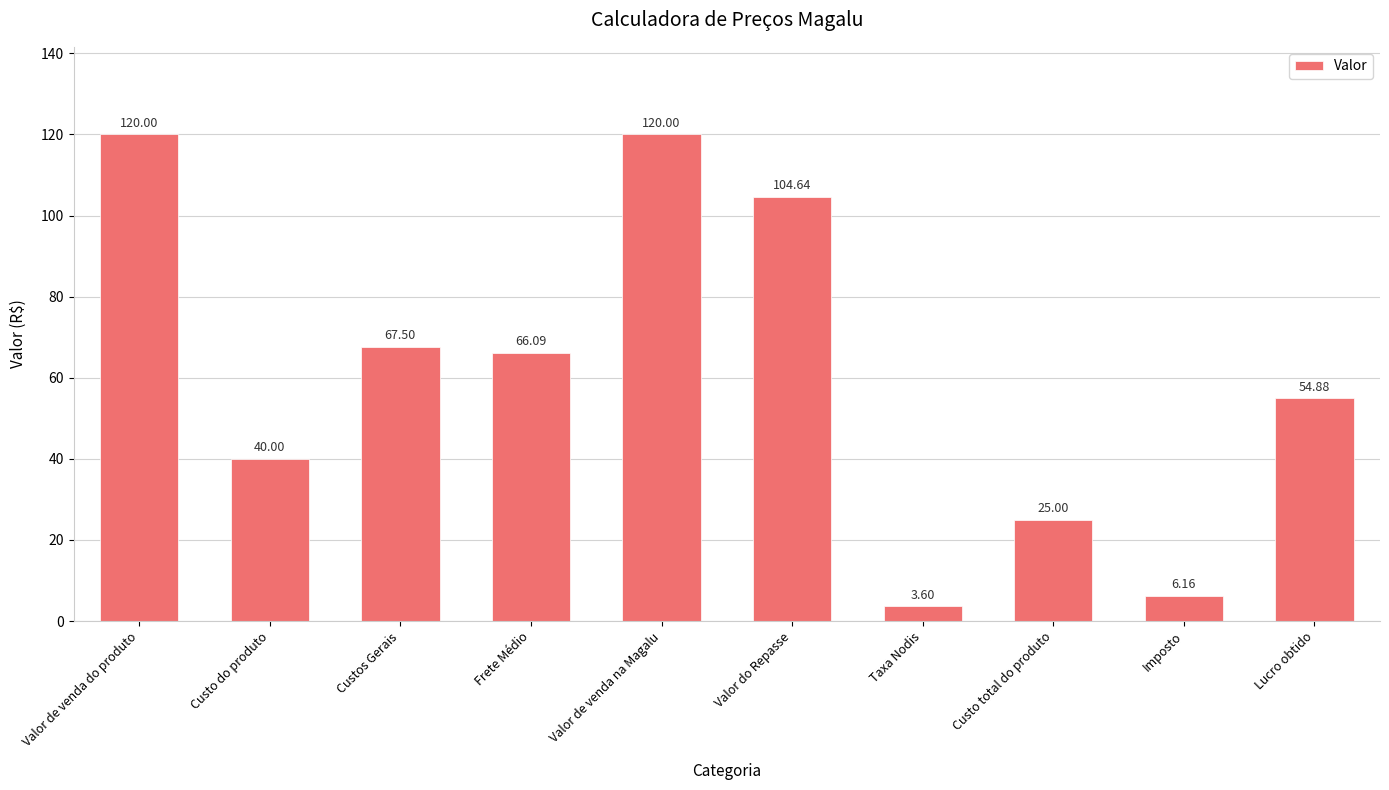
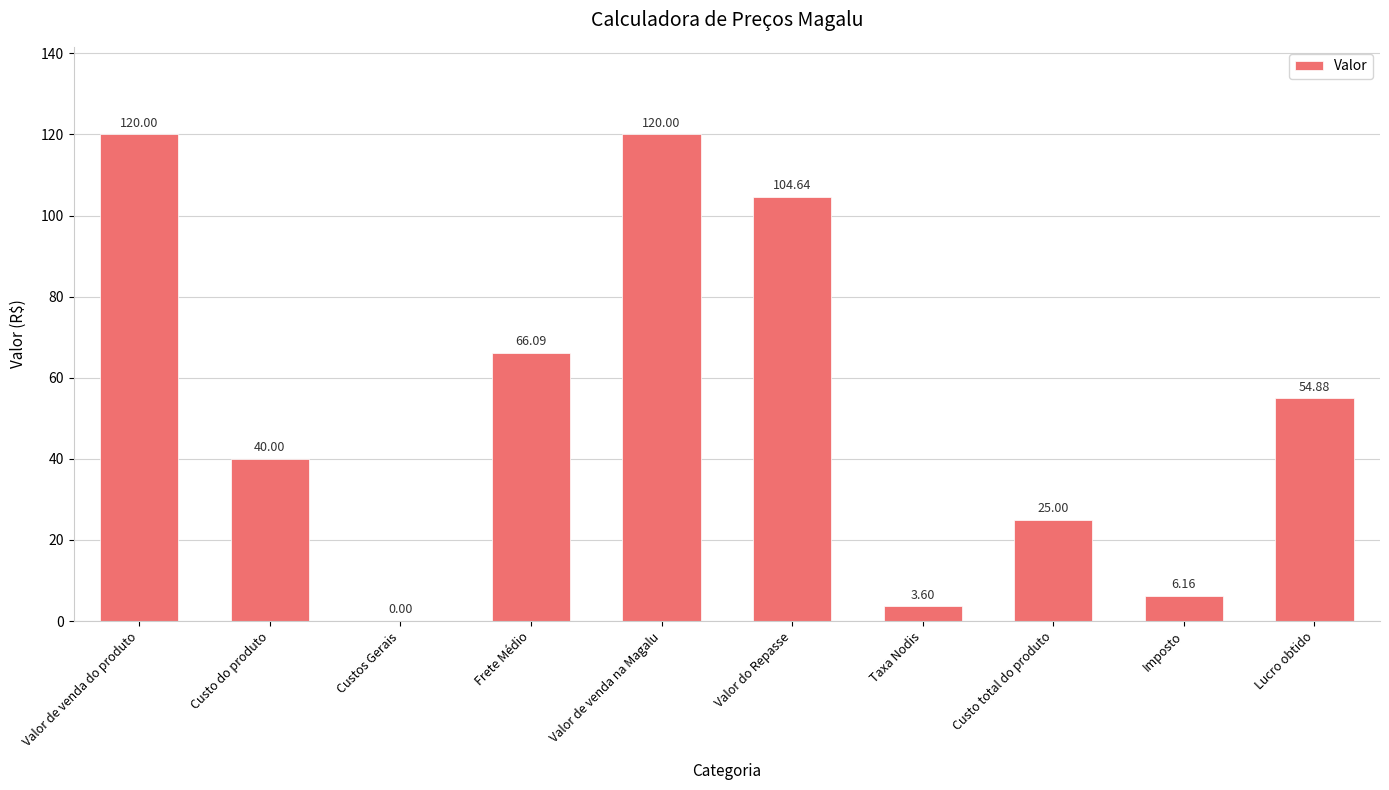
Custos Gerais: 67.50 -> 0.00
